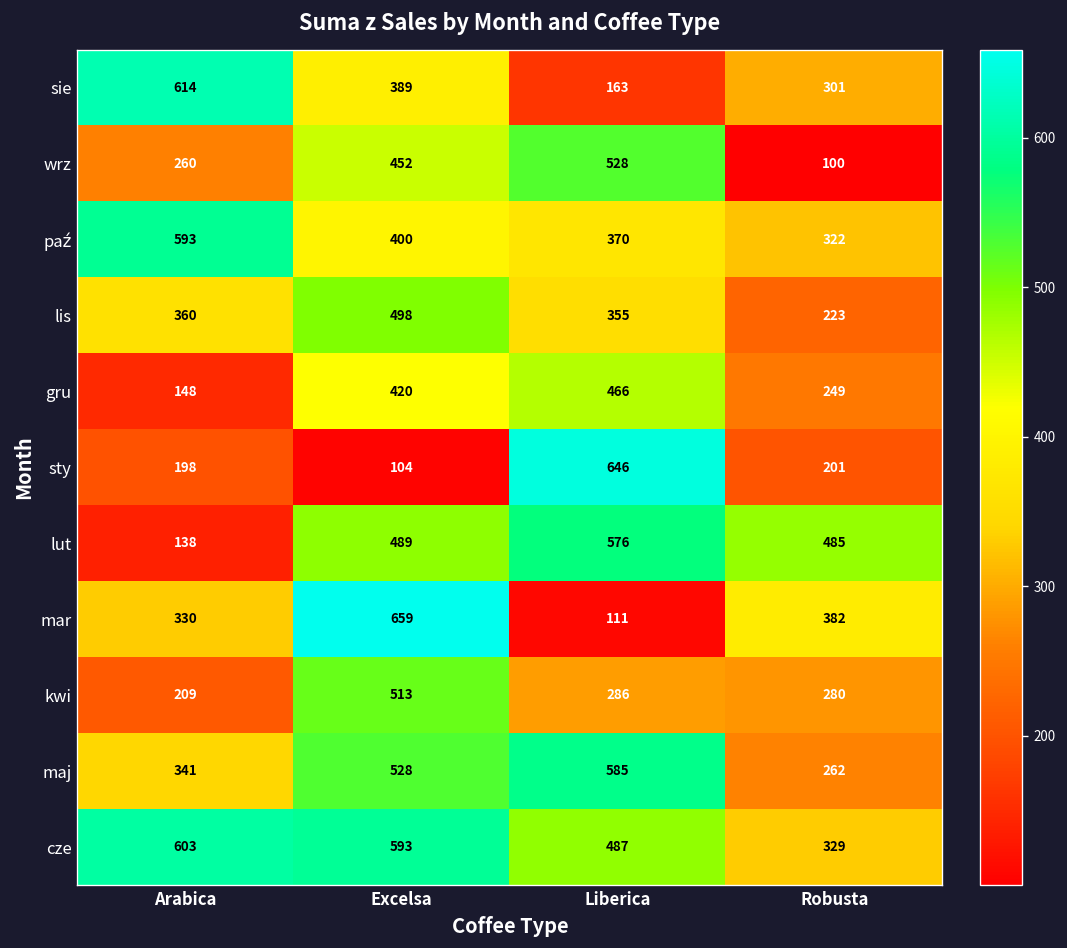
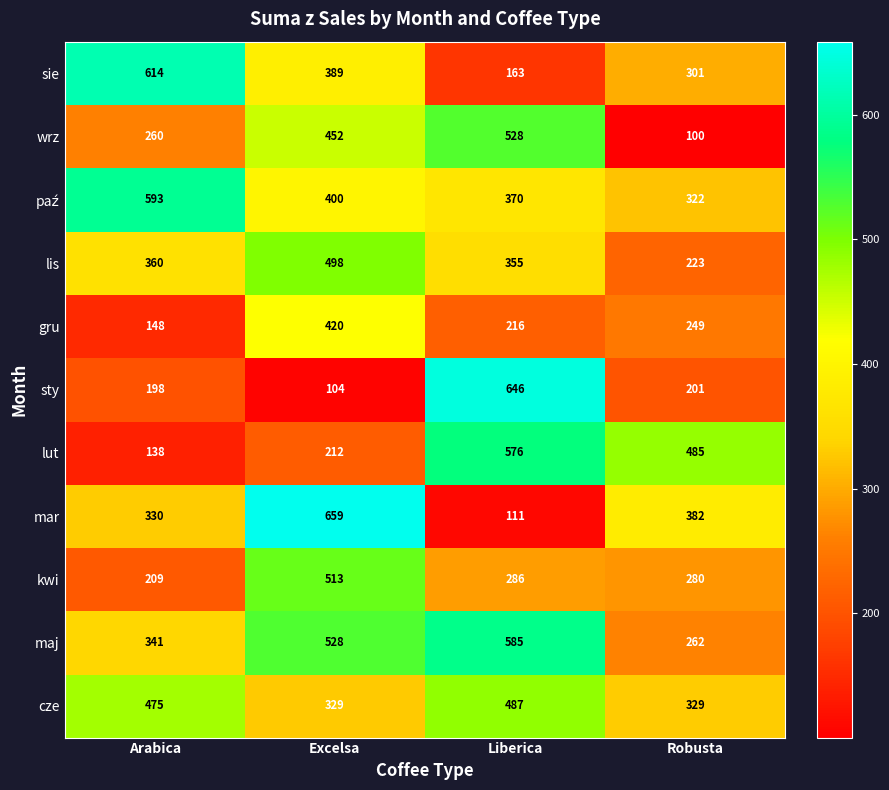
gru, Liberica: 466 -> 216
lut, Excelsa: 489 -> 212
cze, Arabica: 603 -> 475
cze, Excelsa: 593 -> 329
